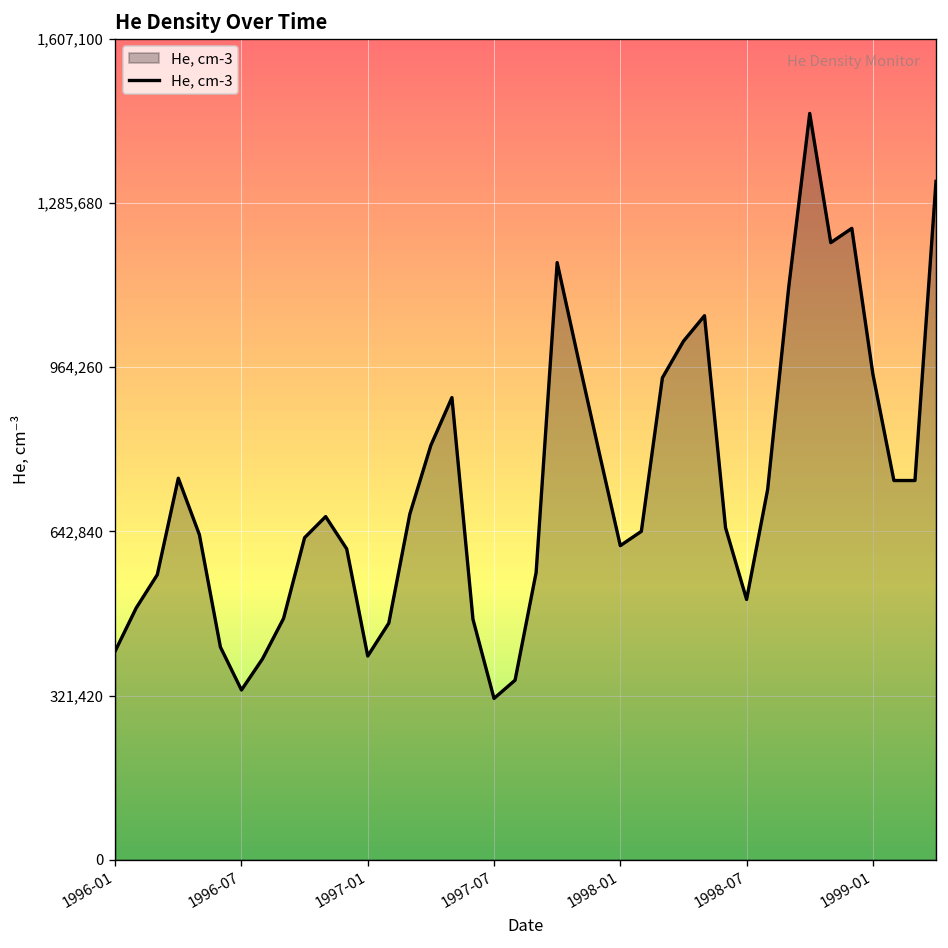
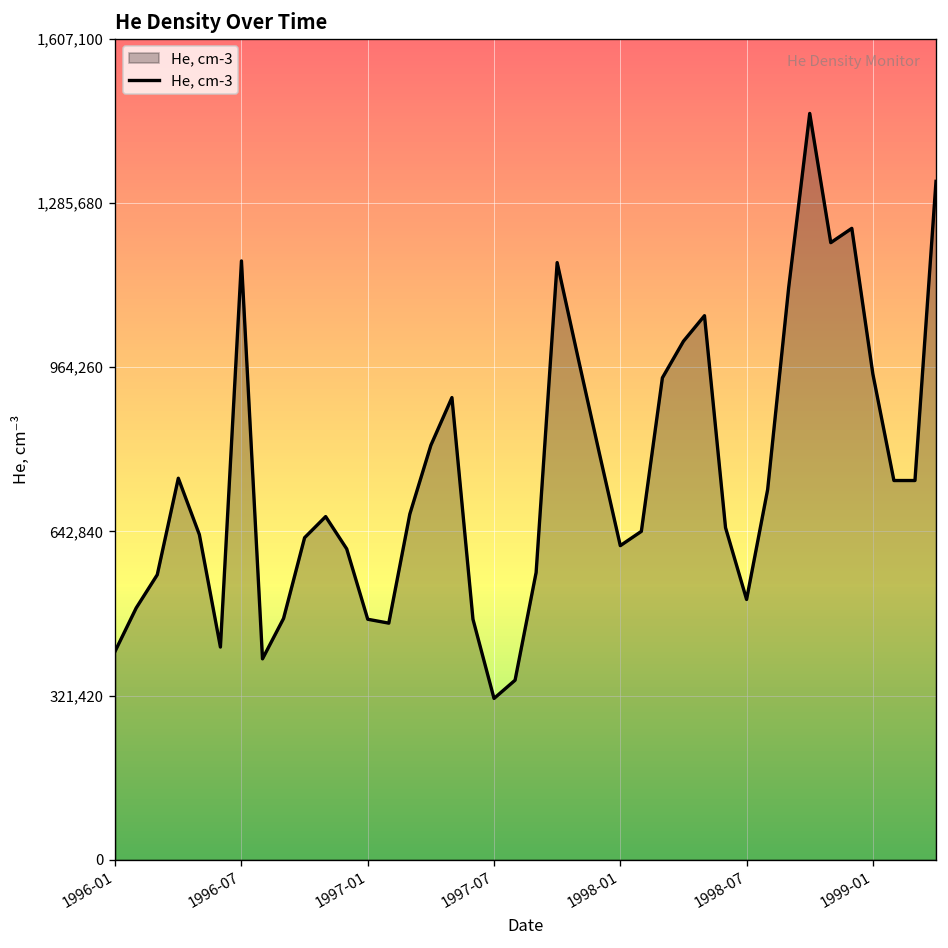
1996-07: 330,000 -> 1,170,000
1997-01: 400,000 -> 470,000
